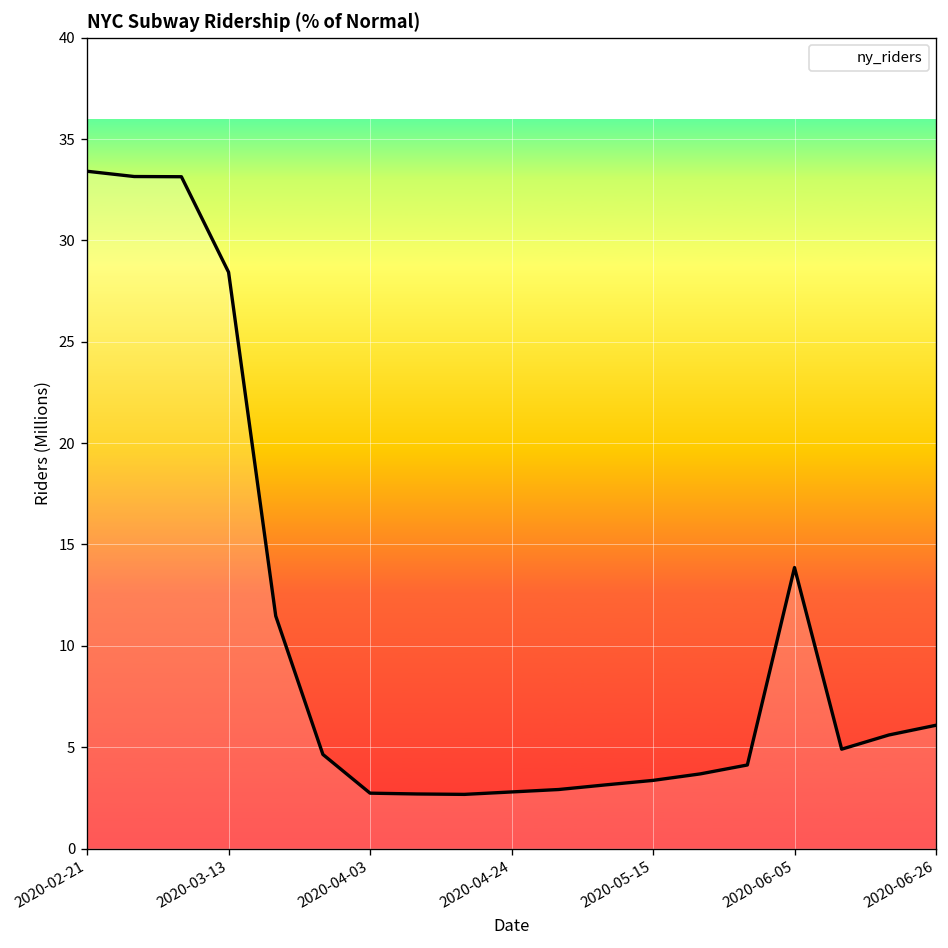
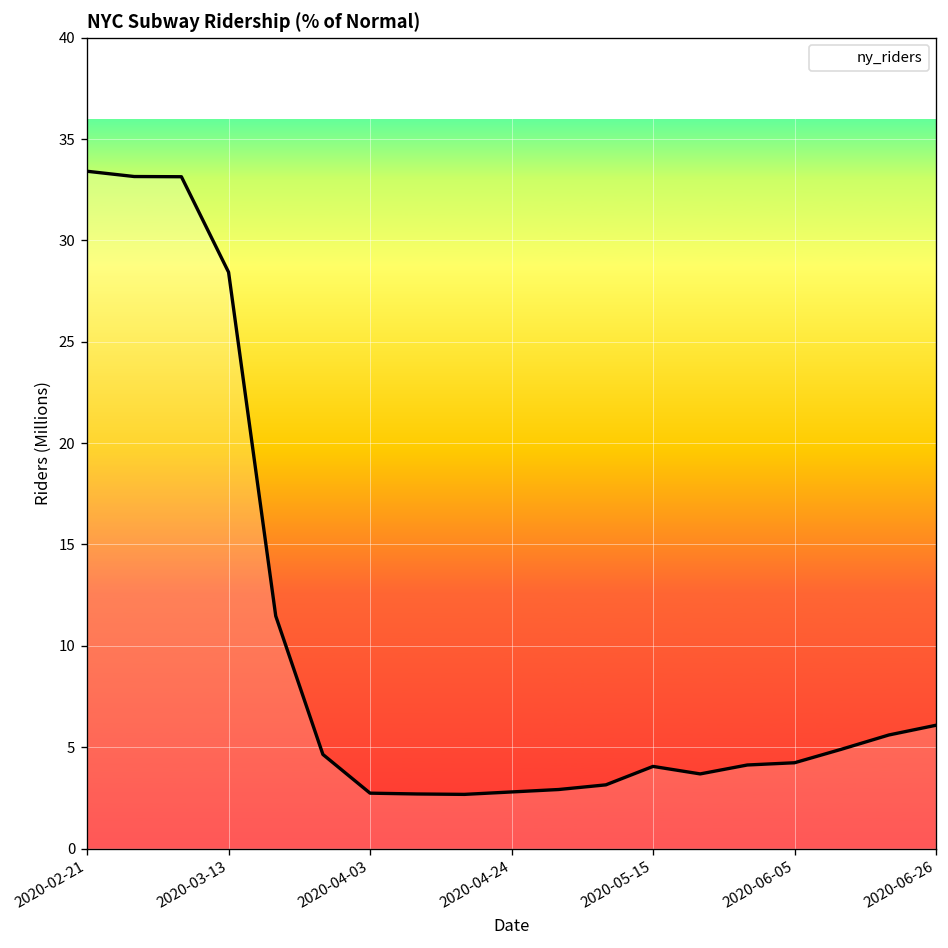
2020-05-15: 3.4 -> 4.1
2020-06-05: 13.9 -> 4.2
